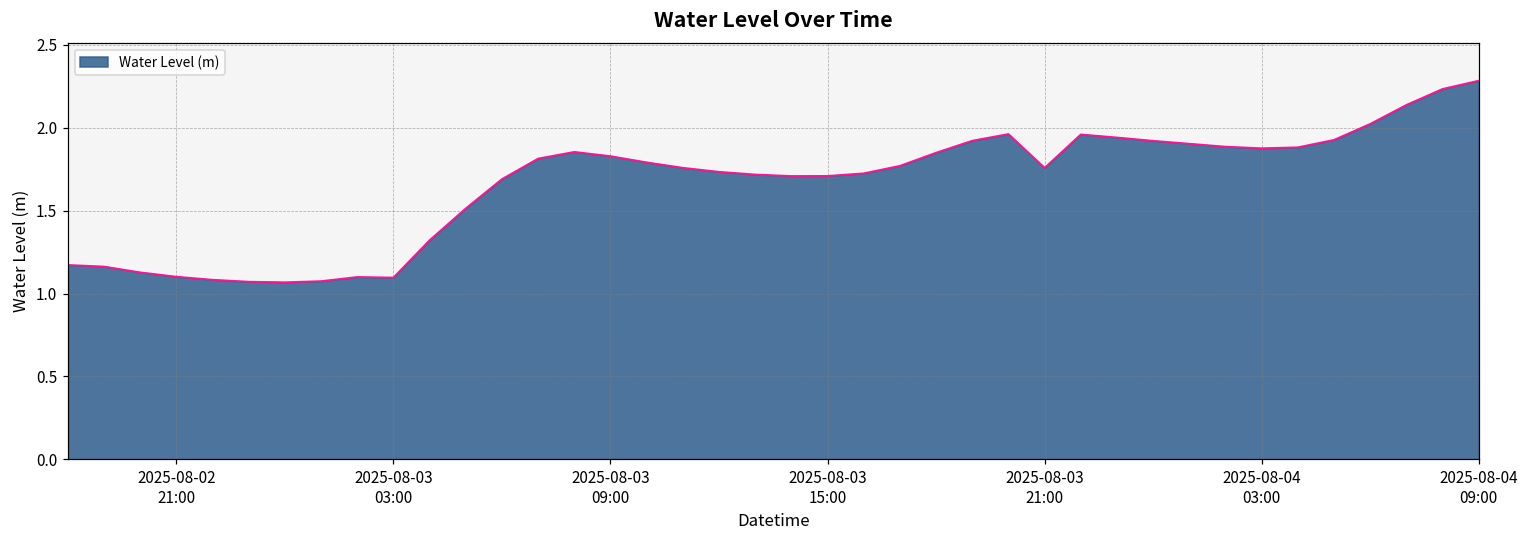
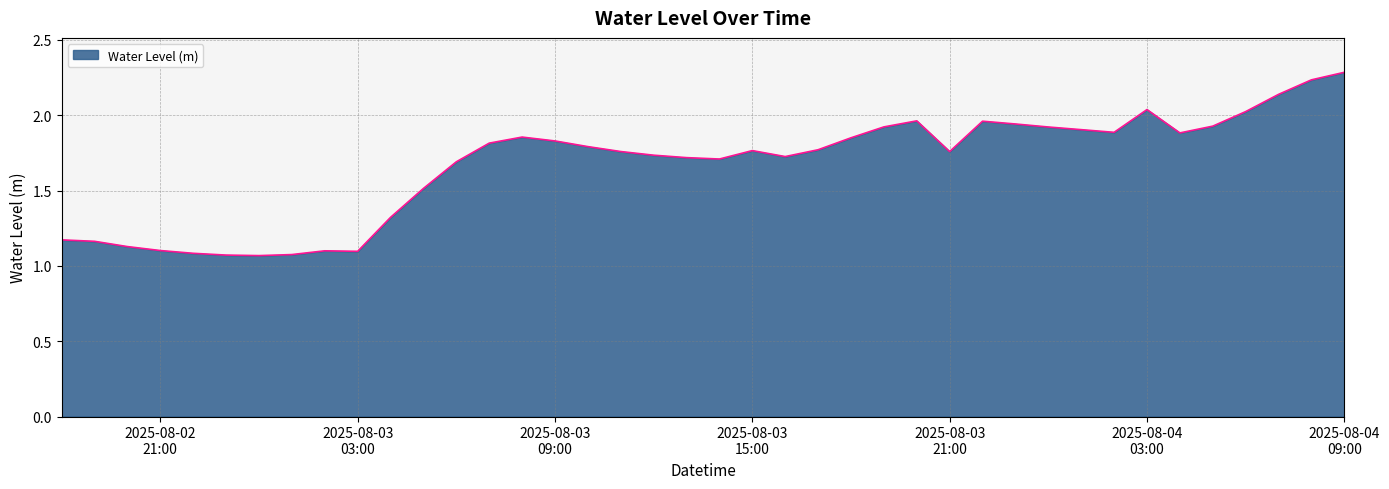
2025-08-03 15:00: 1.71 -> 1.76
2025-08-04 03:00: 1.88 -> 2.04
